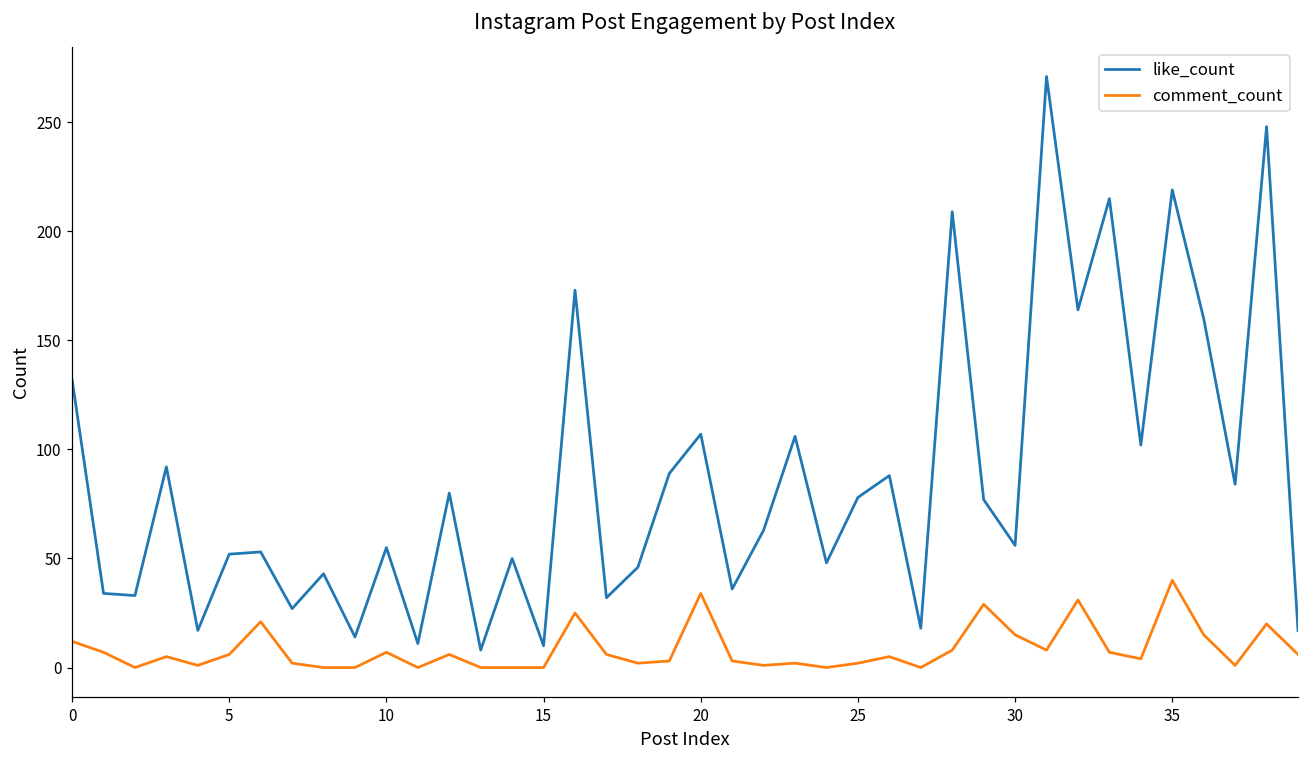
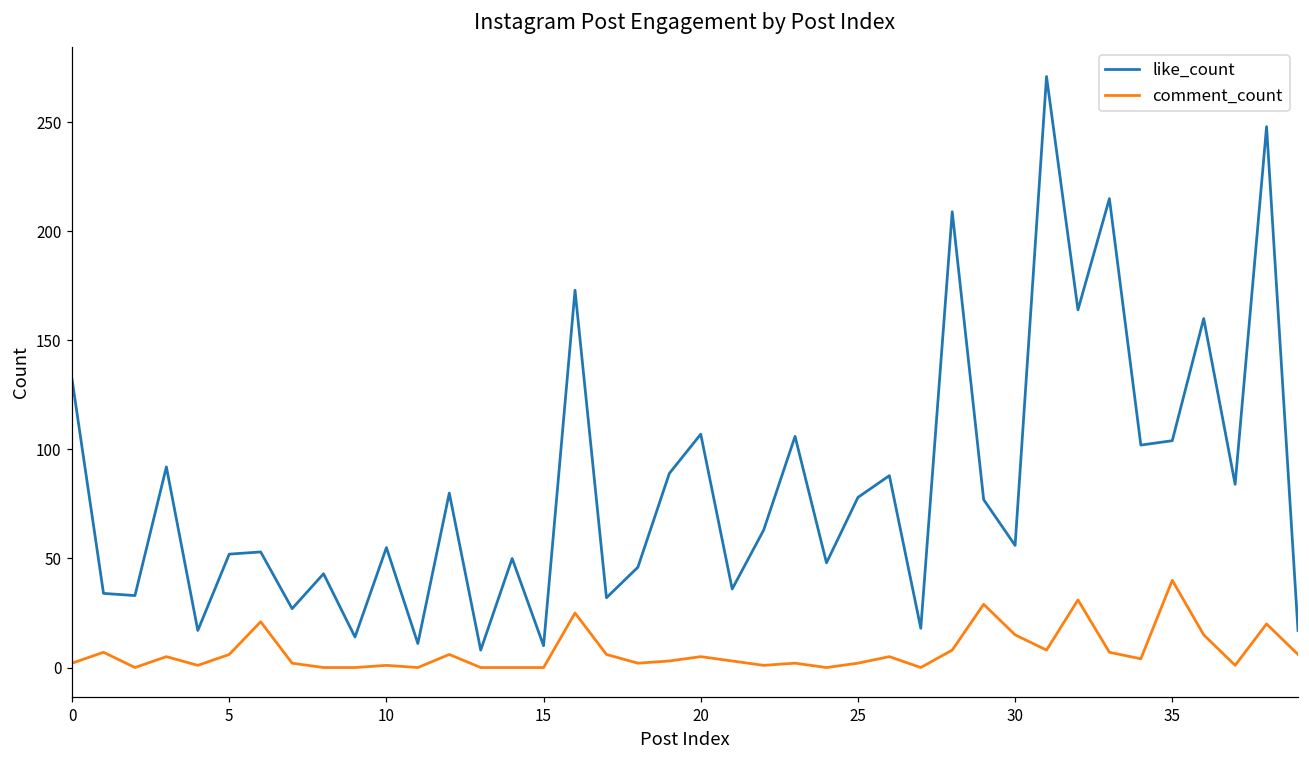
comment_count, 0: 12 -> 2
comment_count, 10: 7 -> 1
comment_count, 20: 34 -> 5
like_count, 35: 219 -> 104
